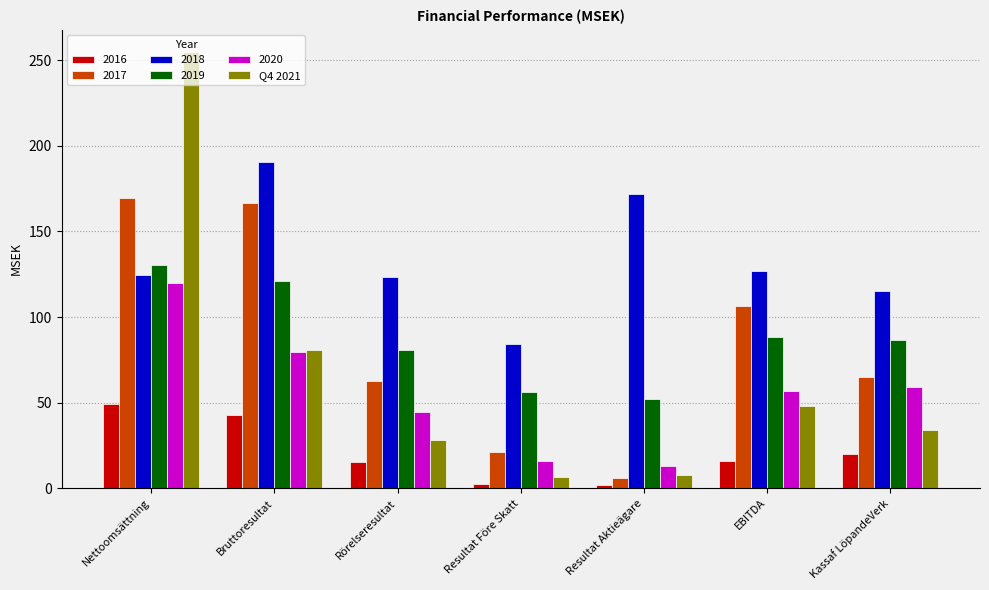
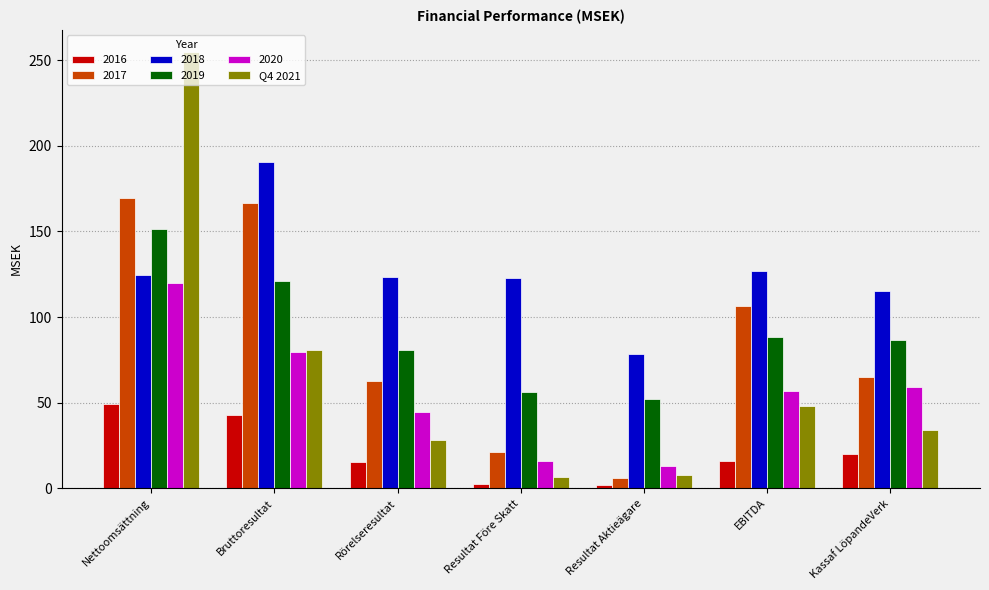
2019, Nettoomsättning: 130 -> 152
2018, Resultat Före Skatt: 84 -> 123
2018, Resultat Aktieägare: 172 -> 78
